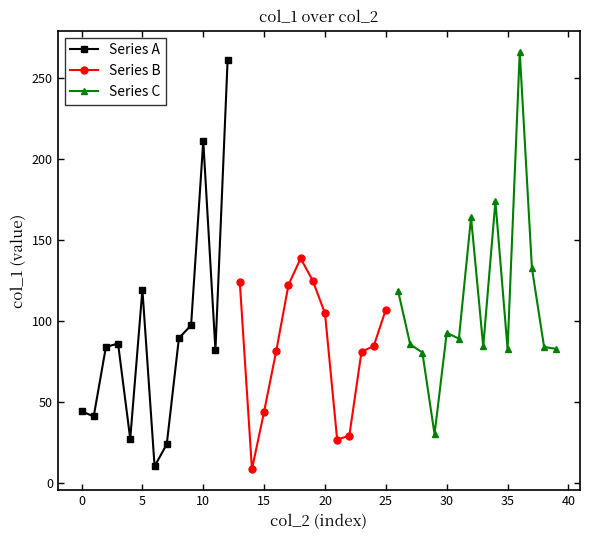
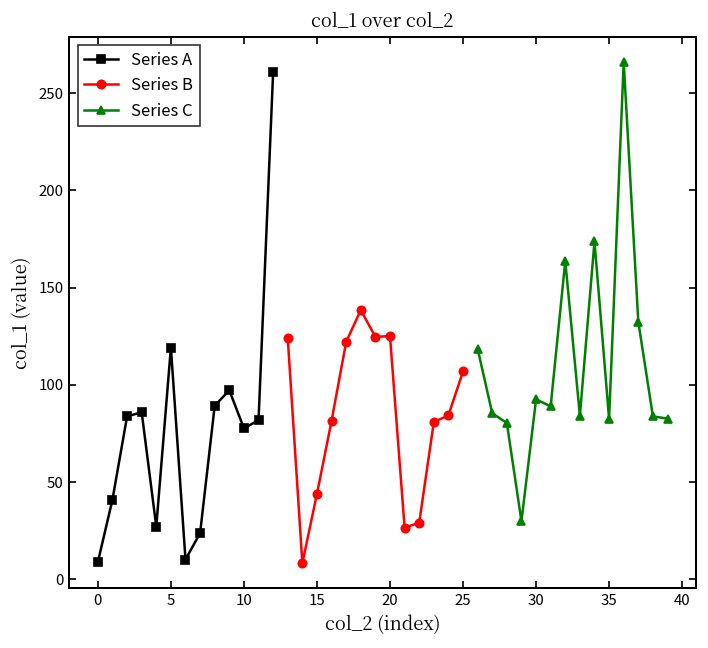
Series A, 0: 44 -> 9
Series A, 10: 211 -> 78
Series B, 20: 105 -> 125
